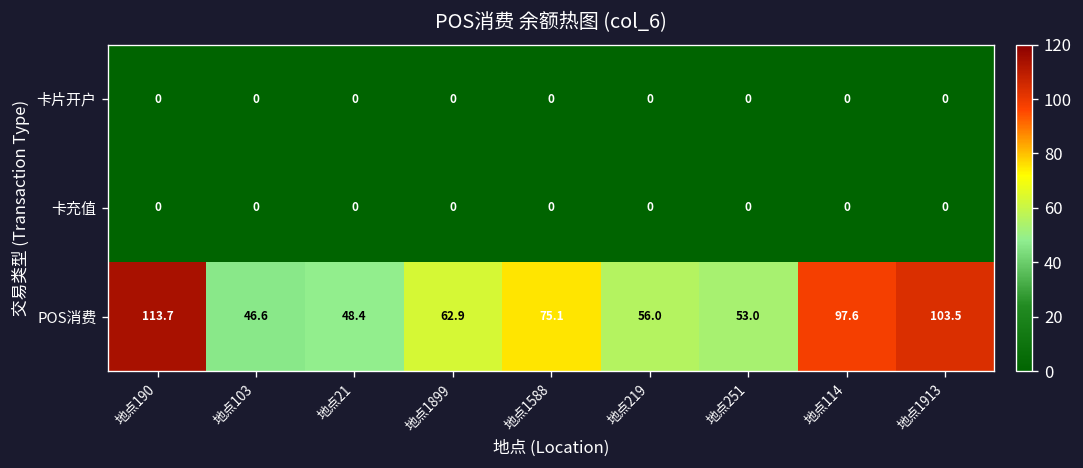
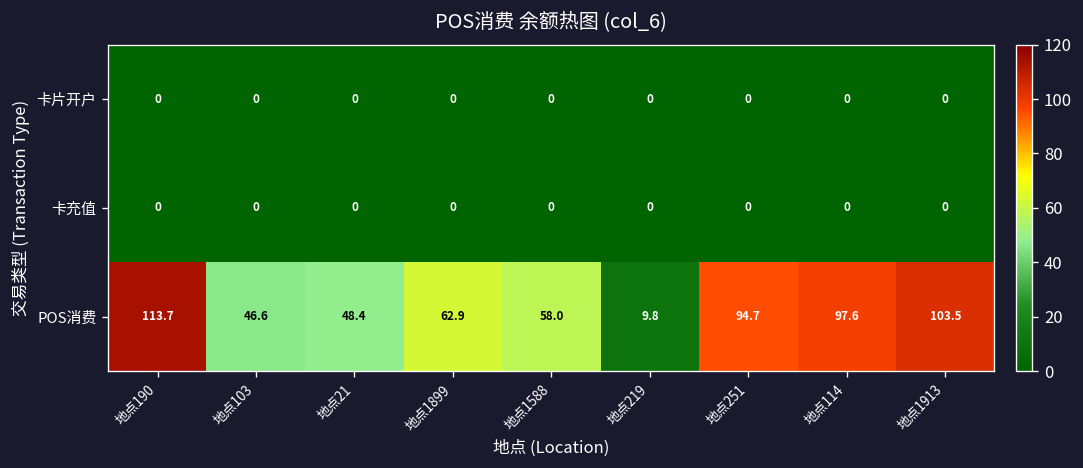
POS消费, 地点1588: 75.1 -> 58.0
POS消费, 地点219: 56.0 -> 9.8
POS消费, 地点251: 53.0 -> 94.7
